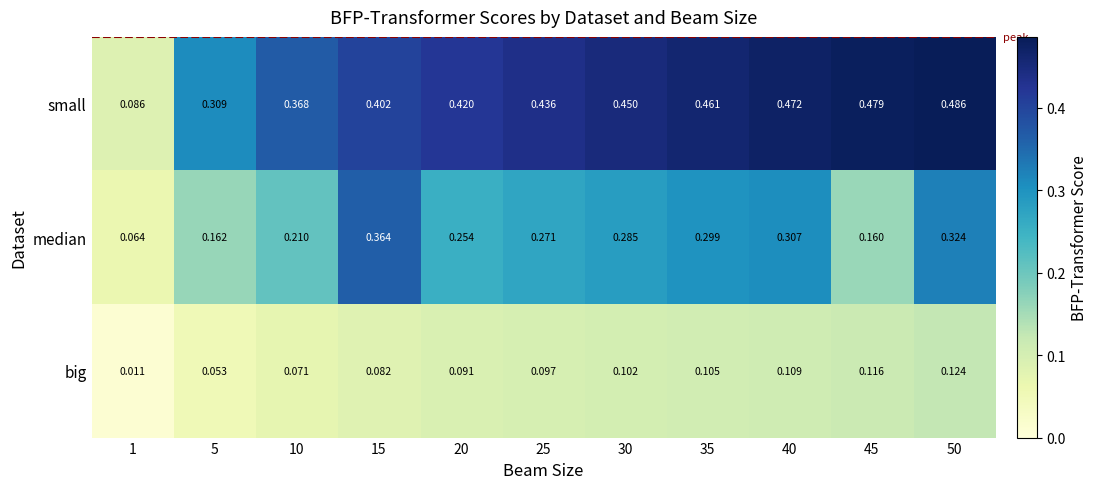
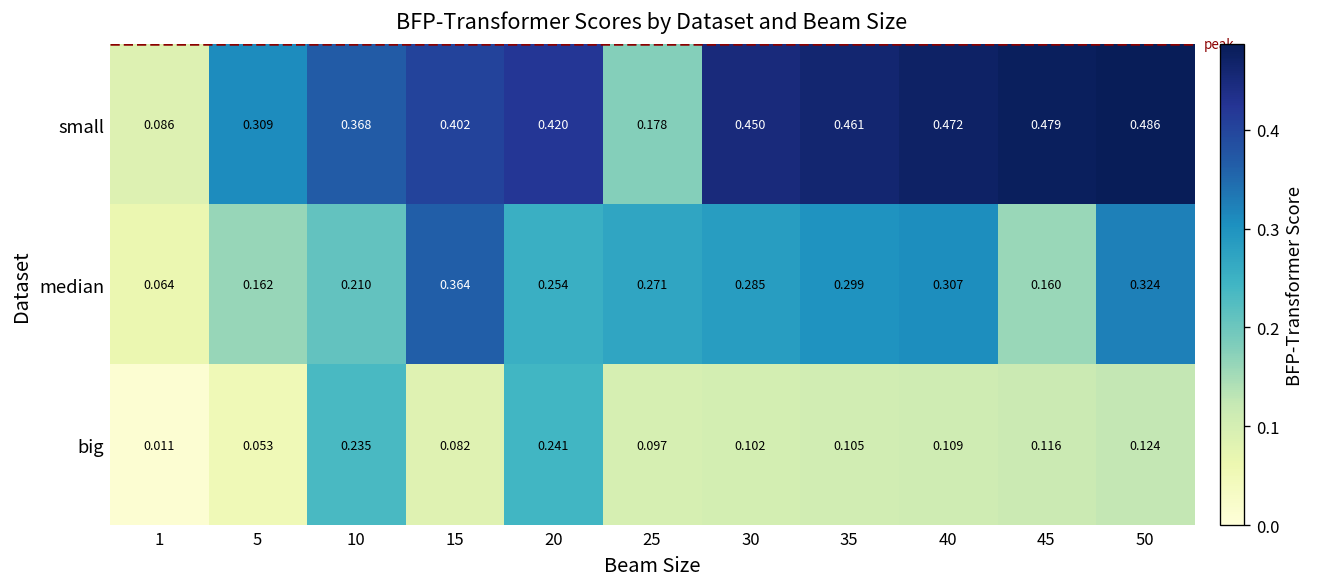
small, 25: 0.436 -> 0.178
big, 10: 0.071 -> 0.235
big, 20: 0.091 -> 0.241
